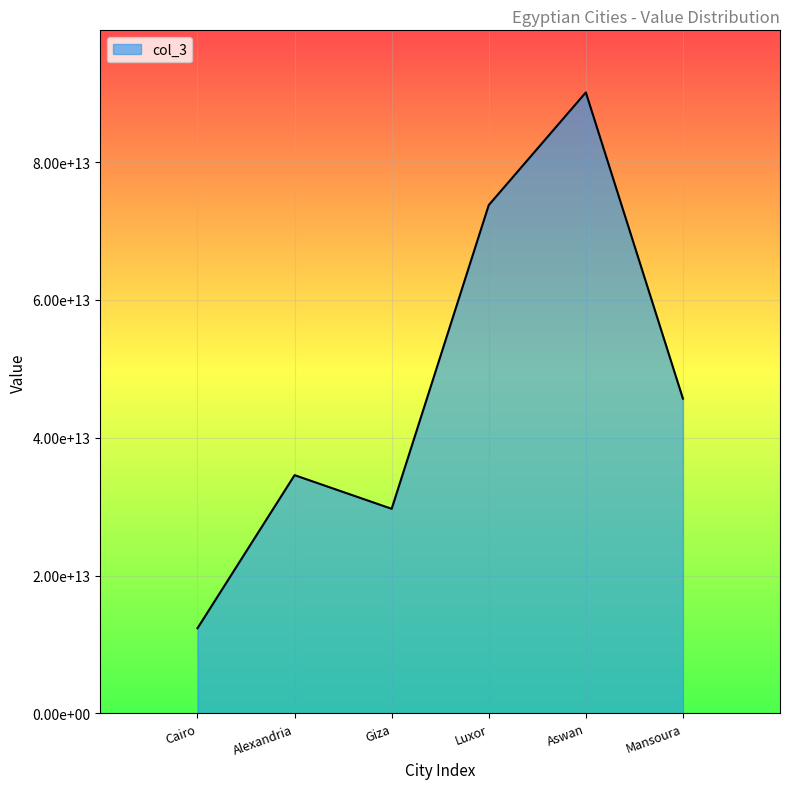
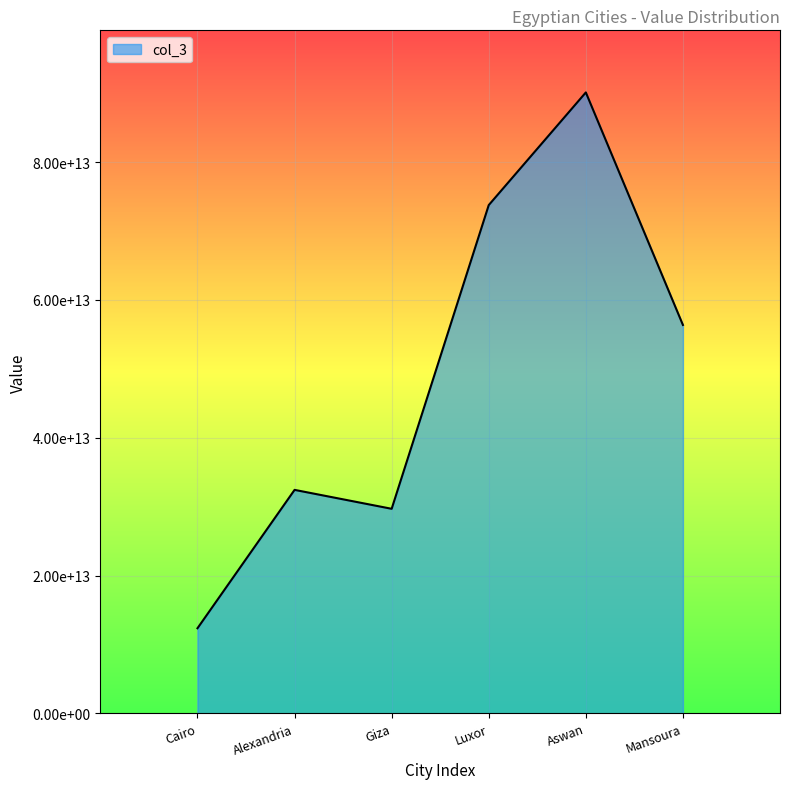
Alexandria: 35000000000000 -> 32000000000000
Mansoura: 46000000000000 -> 56000000000000
